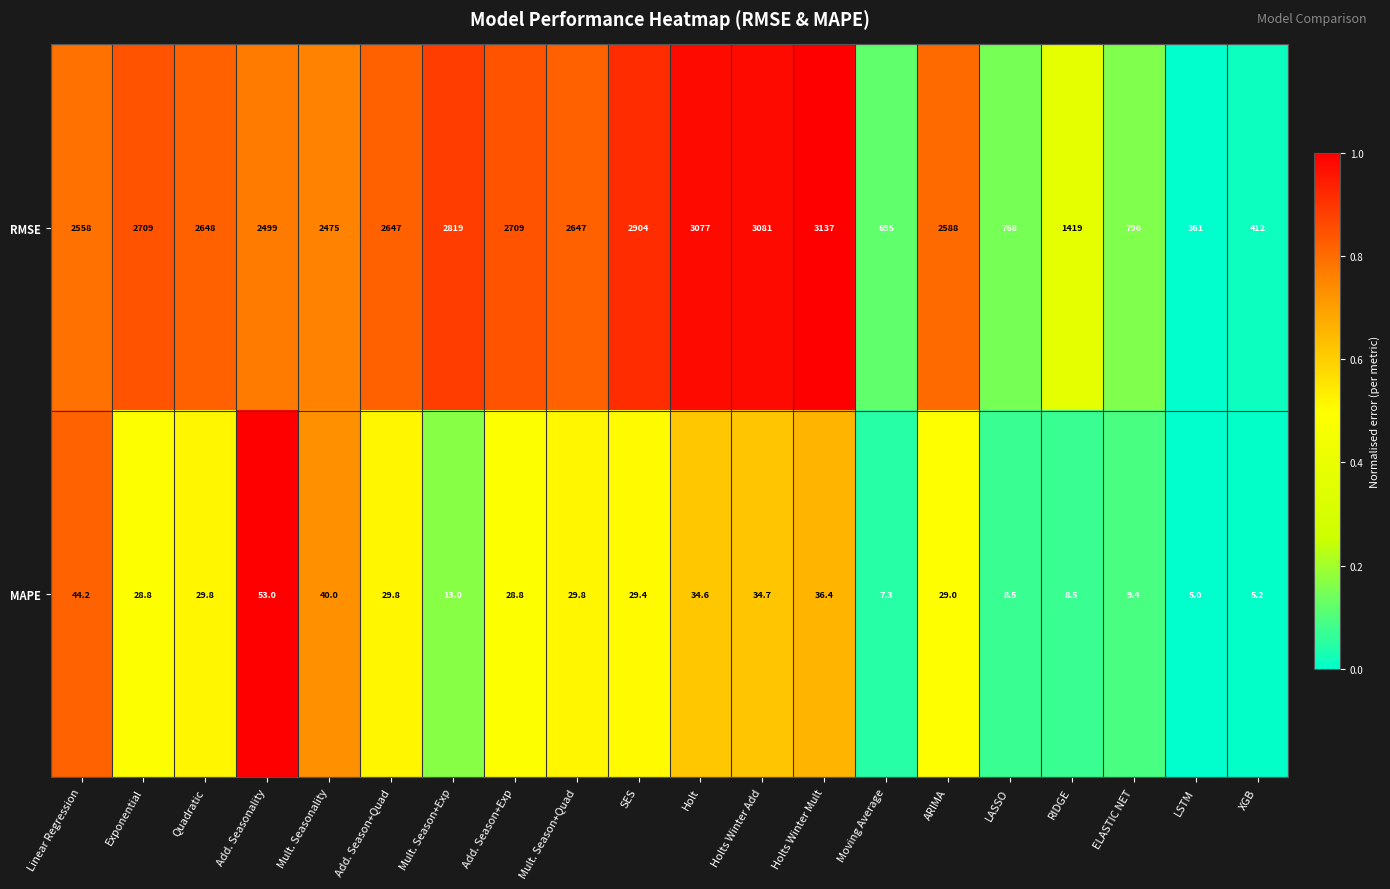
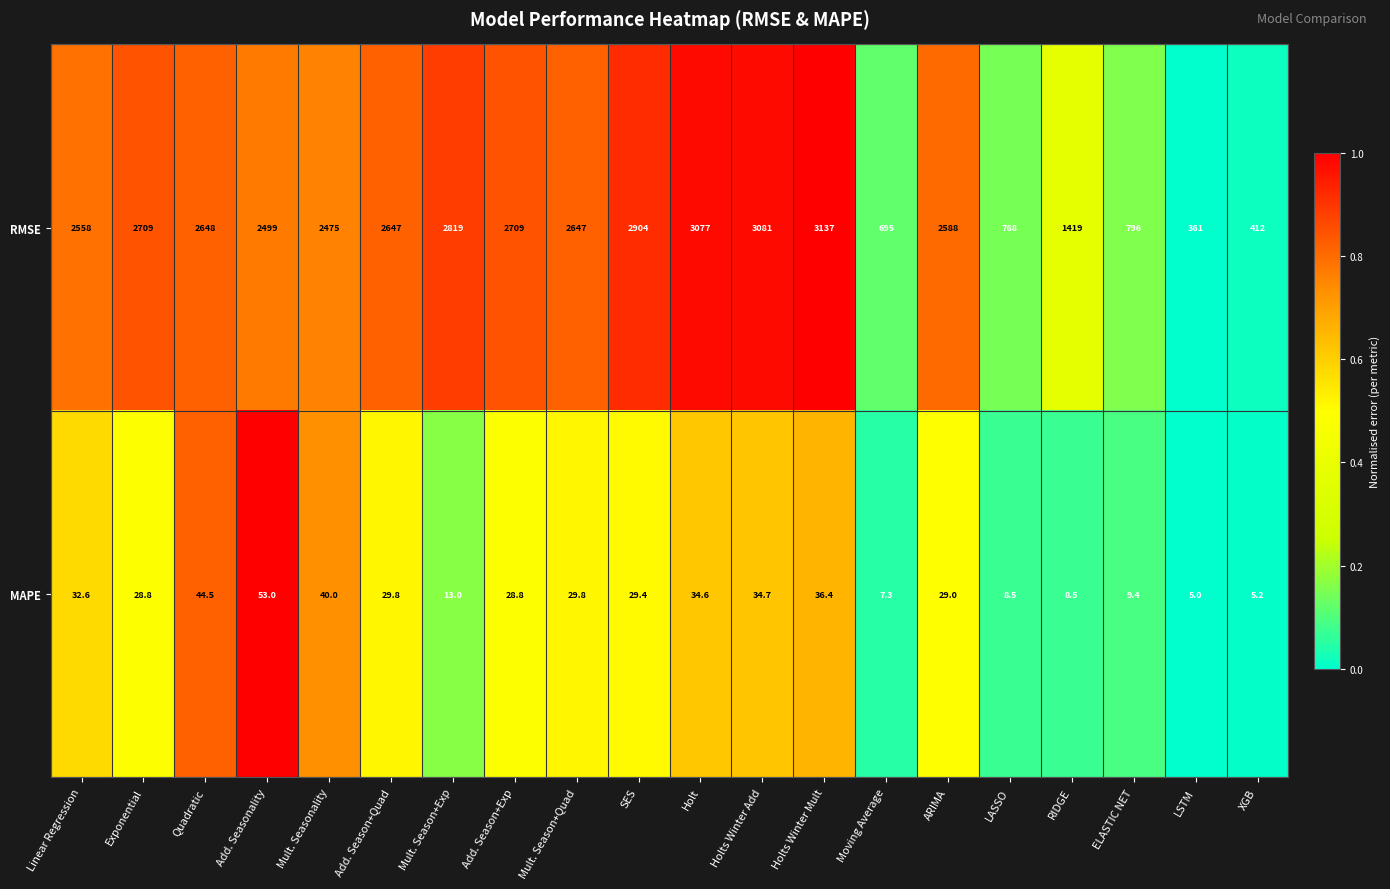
MAPE, Linear Regression: 44.2 -> 32.6
MAPE, Quadratic: 29.8 -> 44.5
